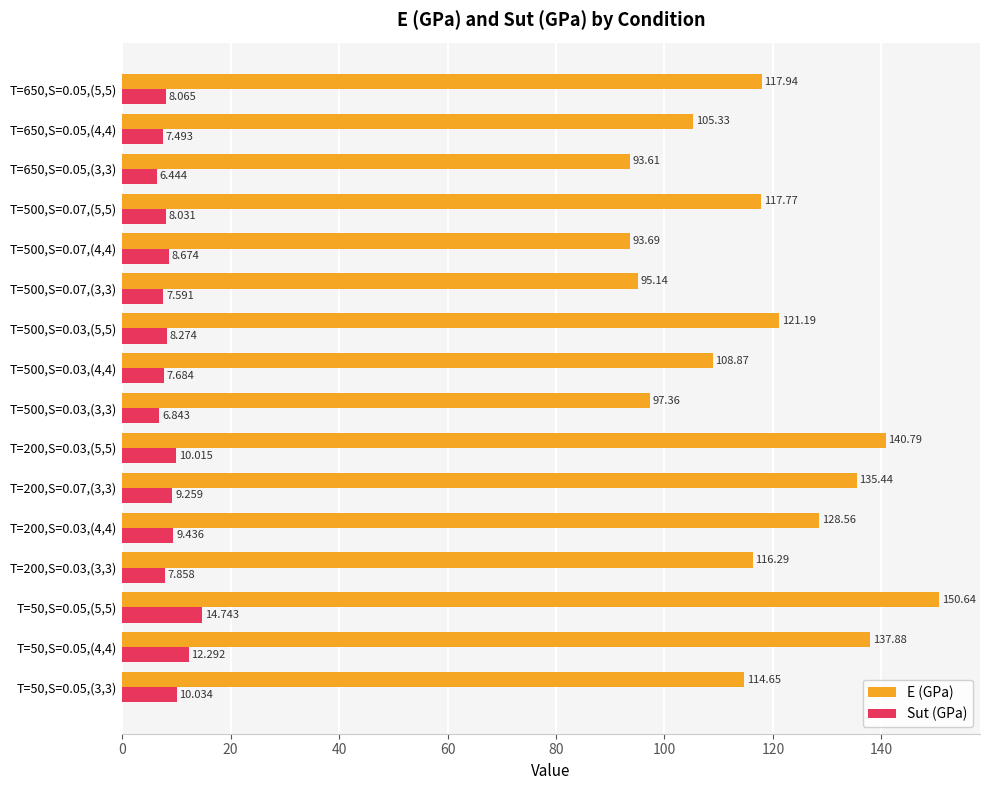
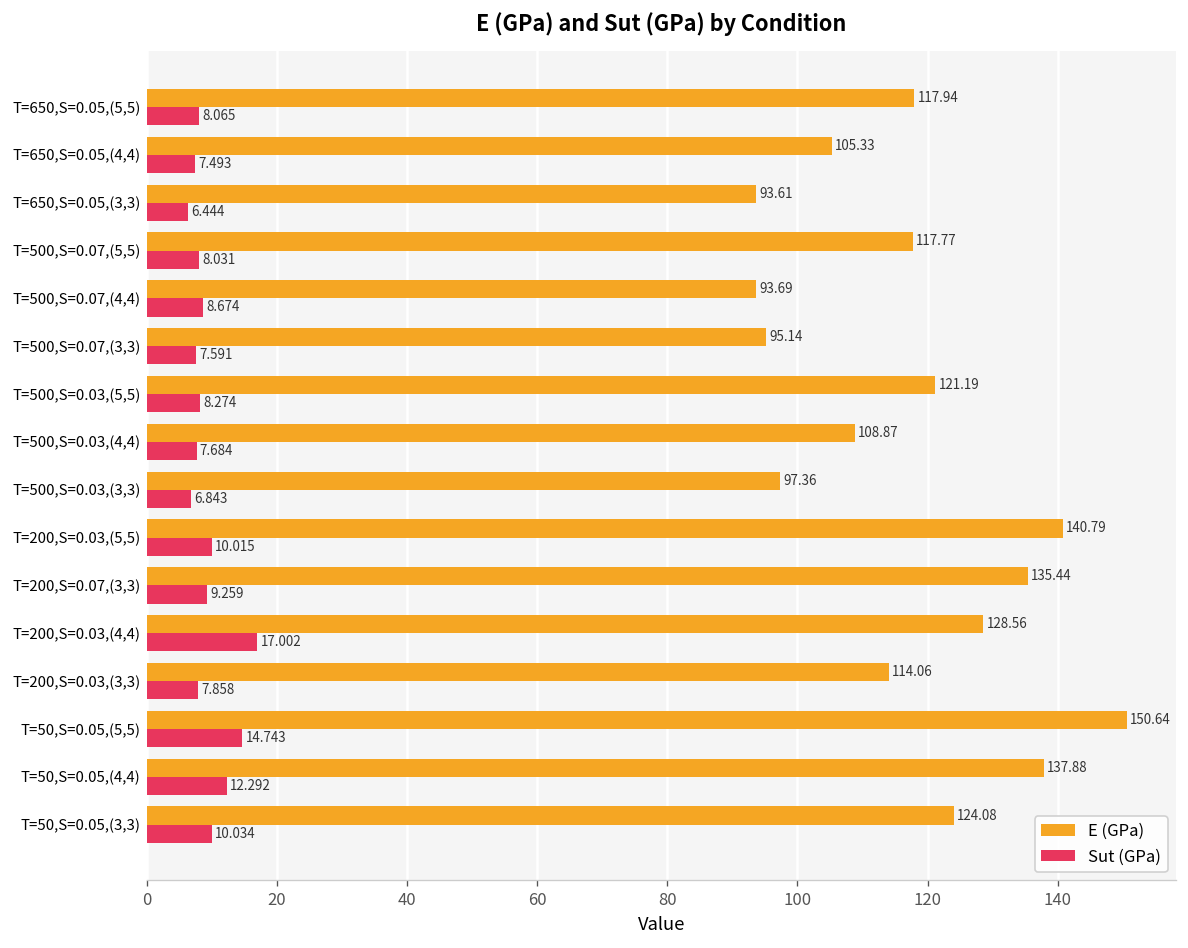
Sut (GPa), T=200,S=0.03,(4,4): 9.436 -> 17.002
E (GPa), T=200,S=0.03,(3,3): 116.29 -> 114.06
E (GPa), T=50,S=0.05,(3,3): 114.65 -> 124.08
